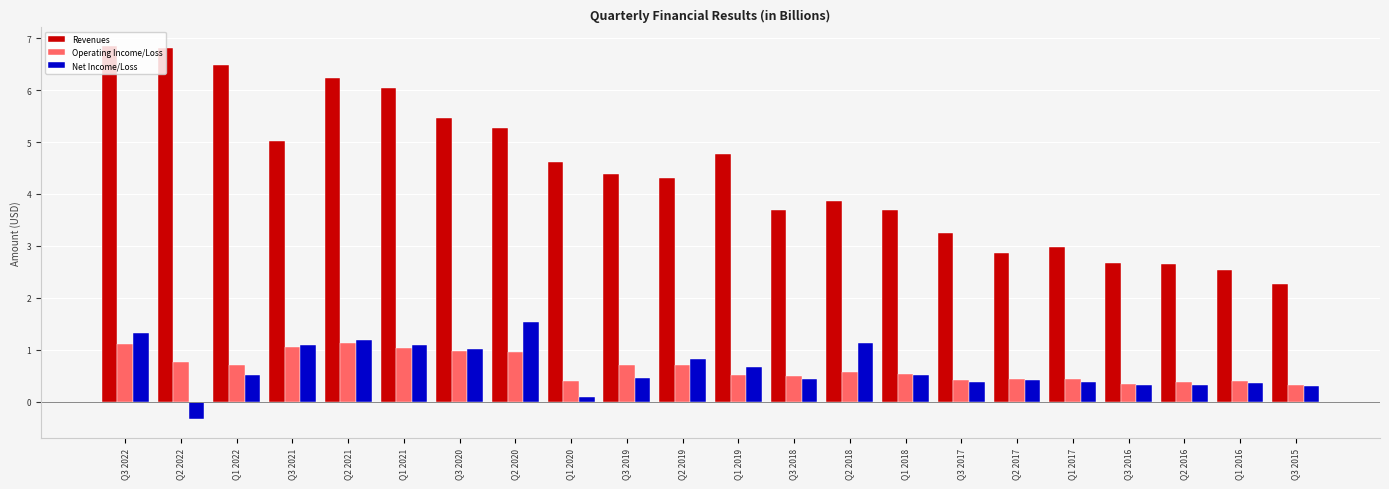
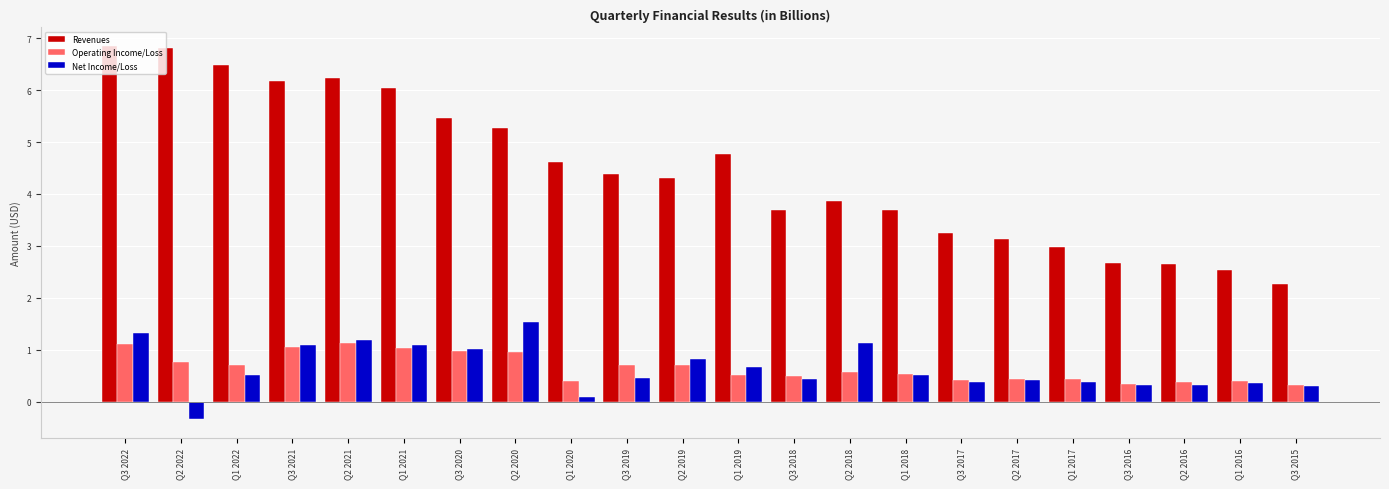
Revenues, Q3 2021: 5.0 -> 6.2
Revenues, Q2 2017: 2.9 -> 3.1
